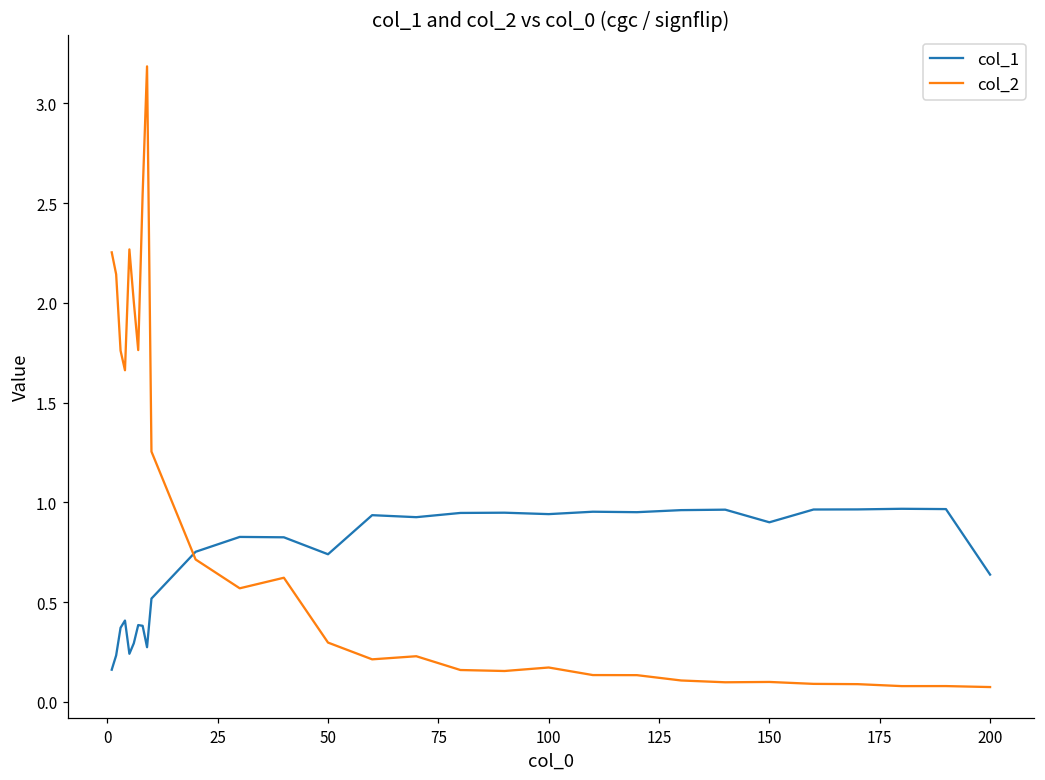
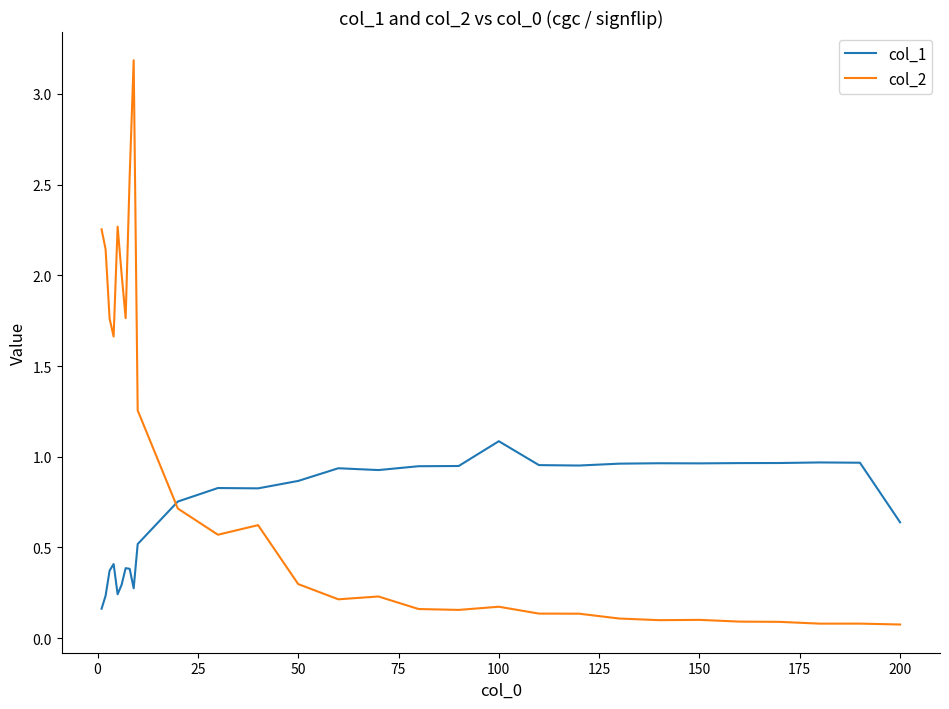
col_1, 50: 0.74 -> 0.87
col_1, 100: 0.94 -> 1.09
col_1, 150: 0.90 -> 0.96
